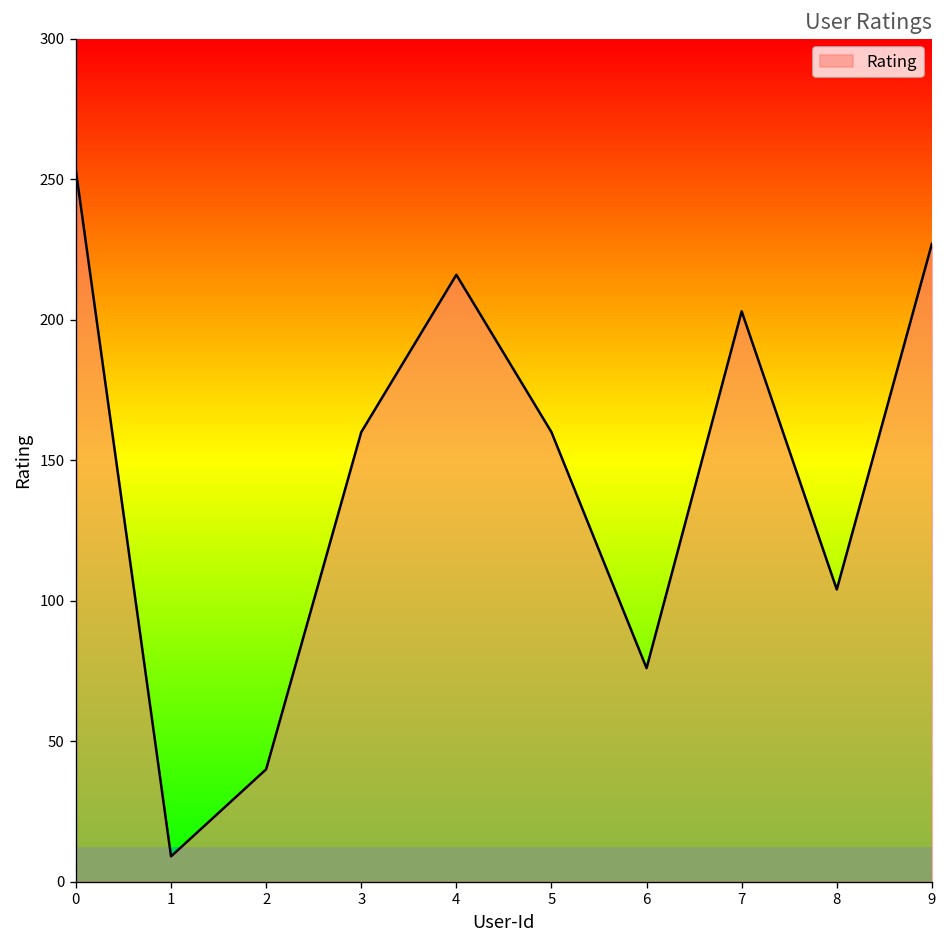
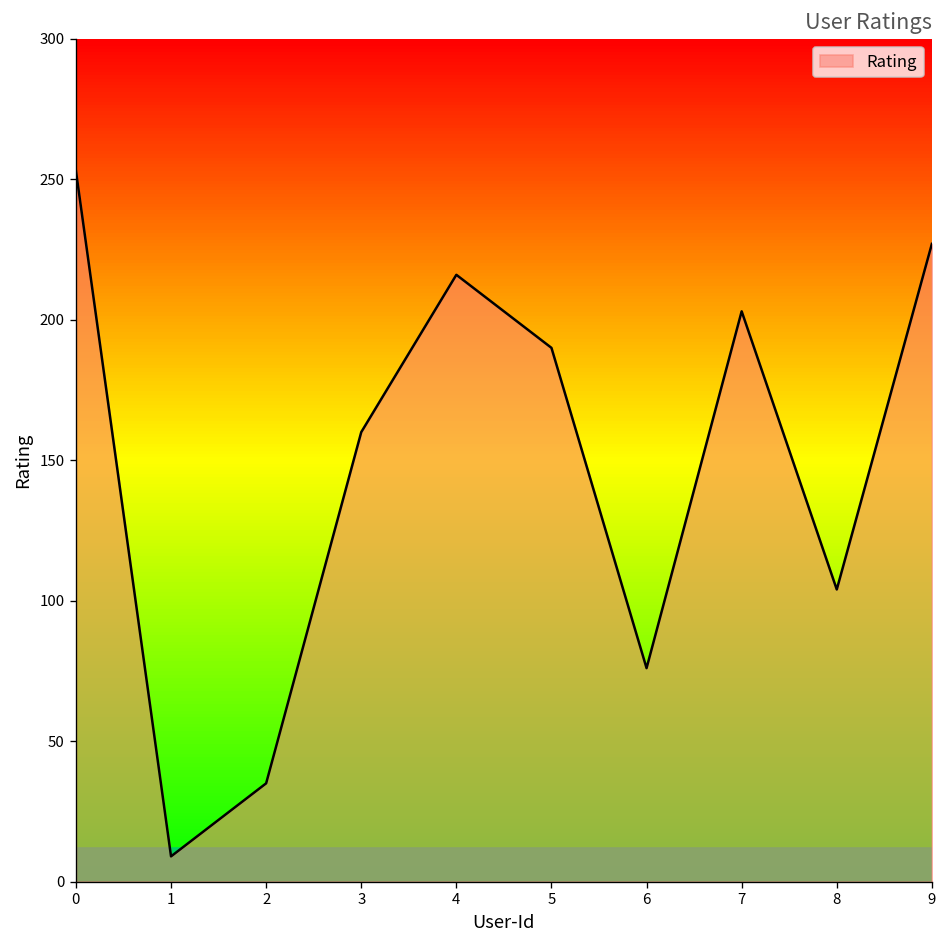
2: 40 -> 35
5: 160 -> 190
